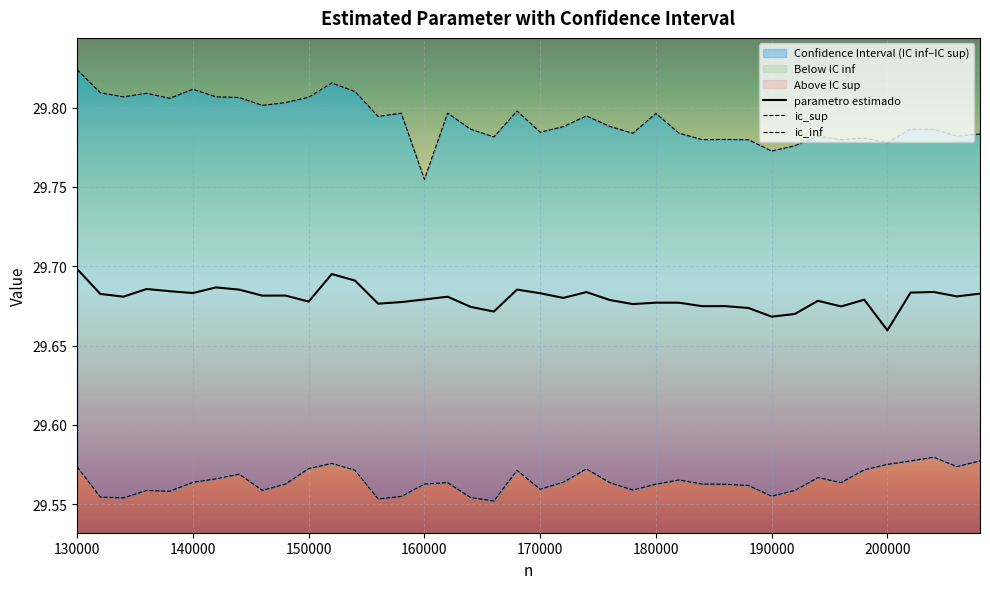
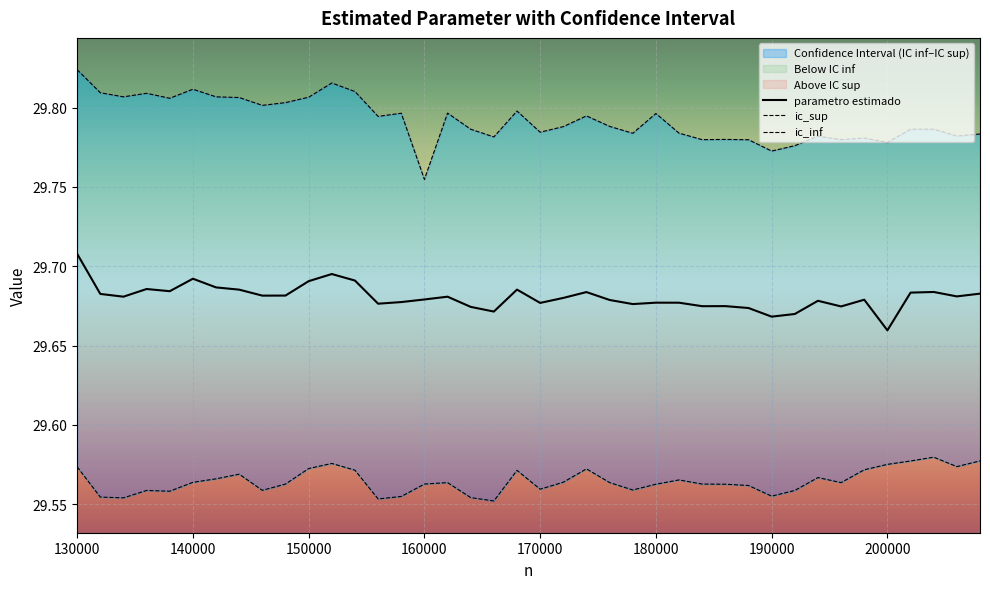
parametro estimado, 130000: 29.698 -> 29.708
parametro estimado, 140000: 29.683 -> 29.692
parametro estimado, 150000: 29.678 -> 29.691
parametro estimado, 170000: 29.683 -> 29.677
